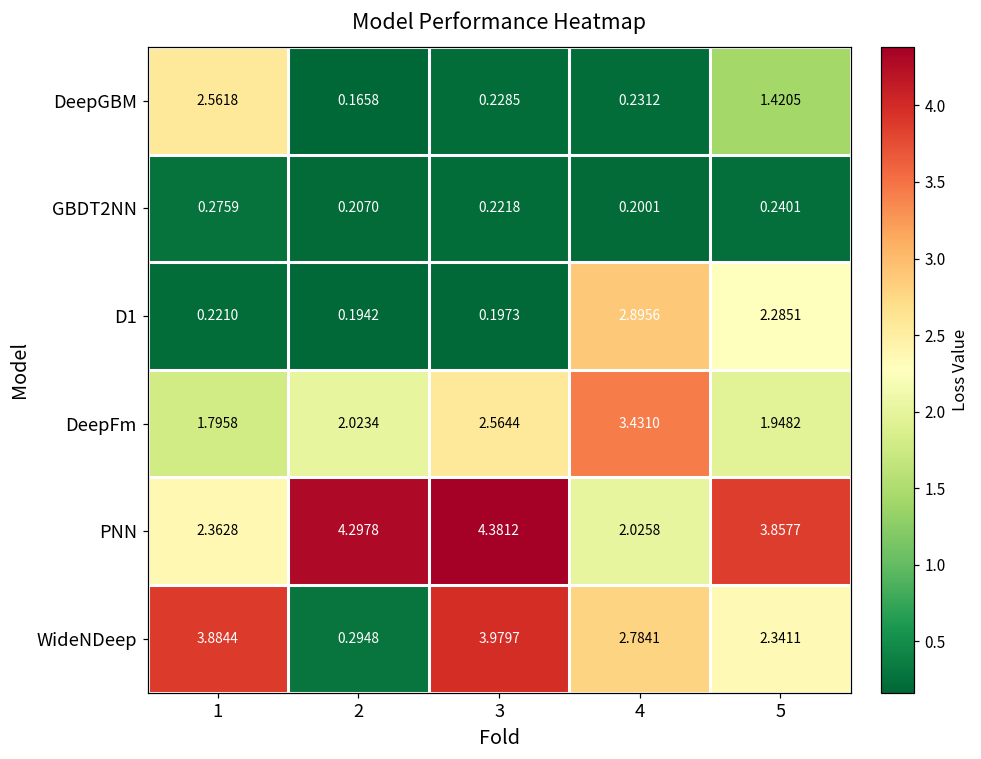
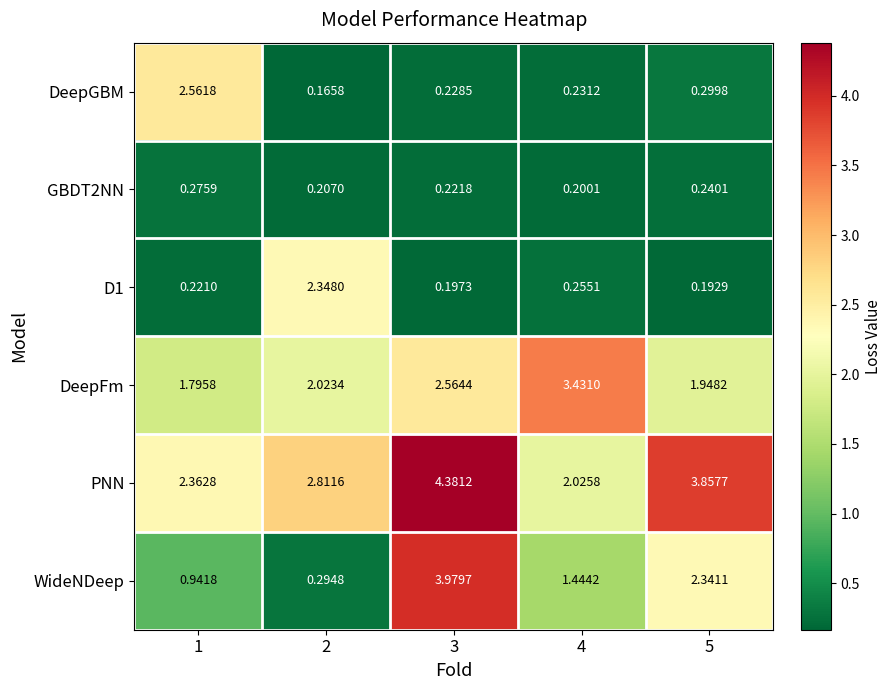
DeepGBM, 5: 1.4205 -> 0.2998
D1, 2: 0.1942 -> 2.3480
D1, 4: 2.8956 -> 0.2551
D1, 5: 2.2851 -> 0.1929
PNN, 2: 4.2978 -> 2.8116
WideNDeep, 1: 3.8844 -> 0.9418
WideNDeep, 4: 2.7841 -> 1.4442
